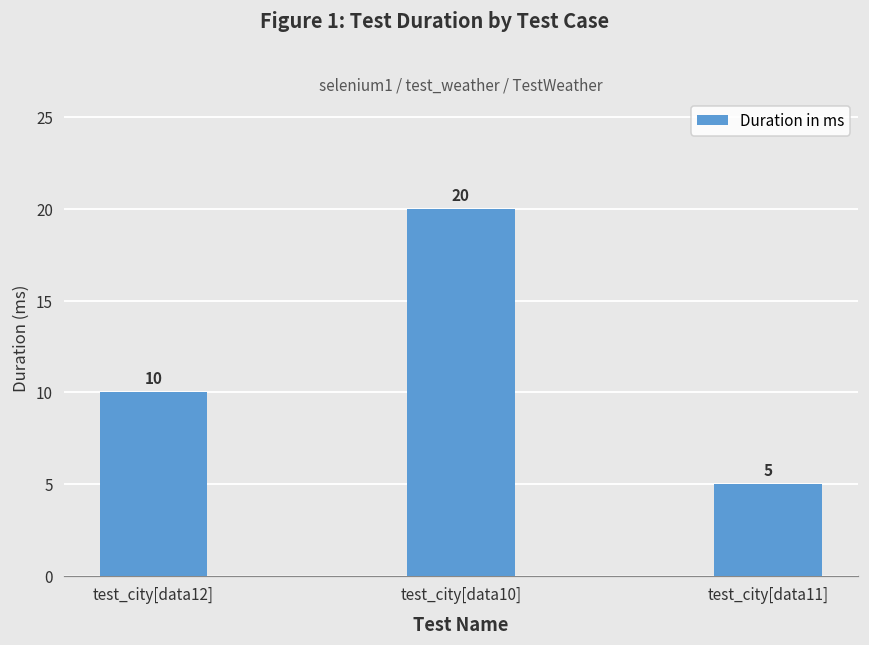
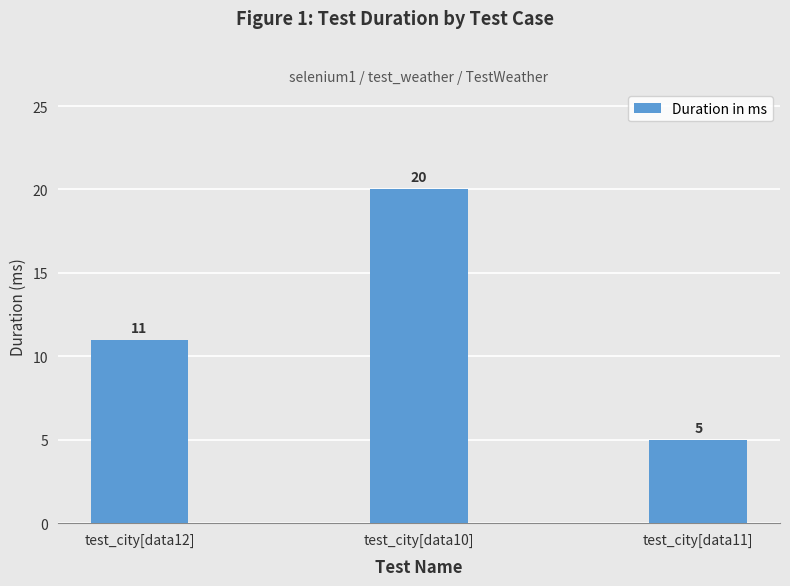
test_city[data12]: 10 -> 11
